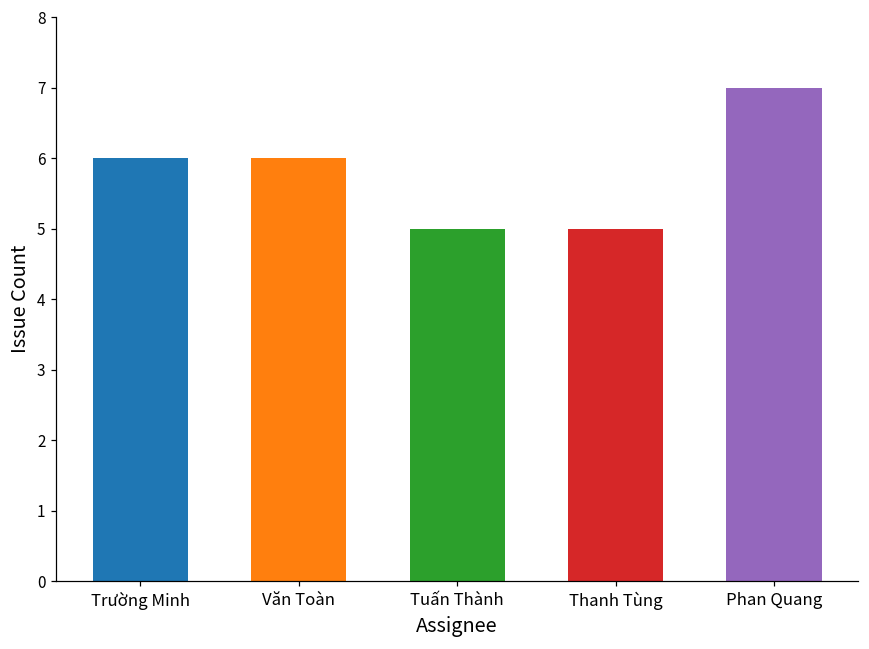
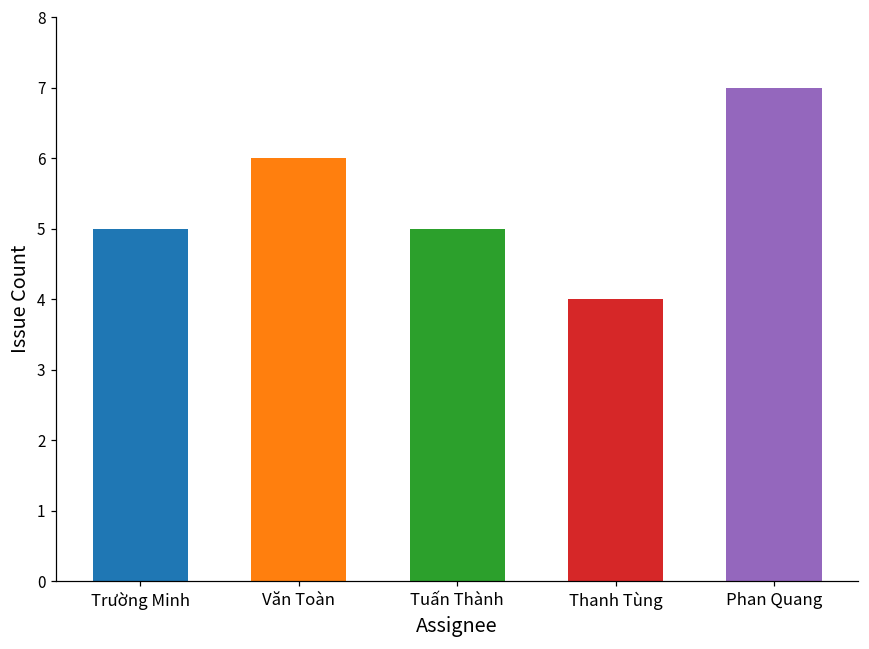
Trường Minh: 6 -> 5
Thanh Tùng: 5 -> 4
